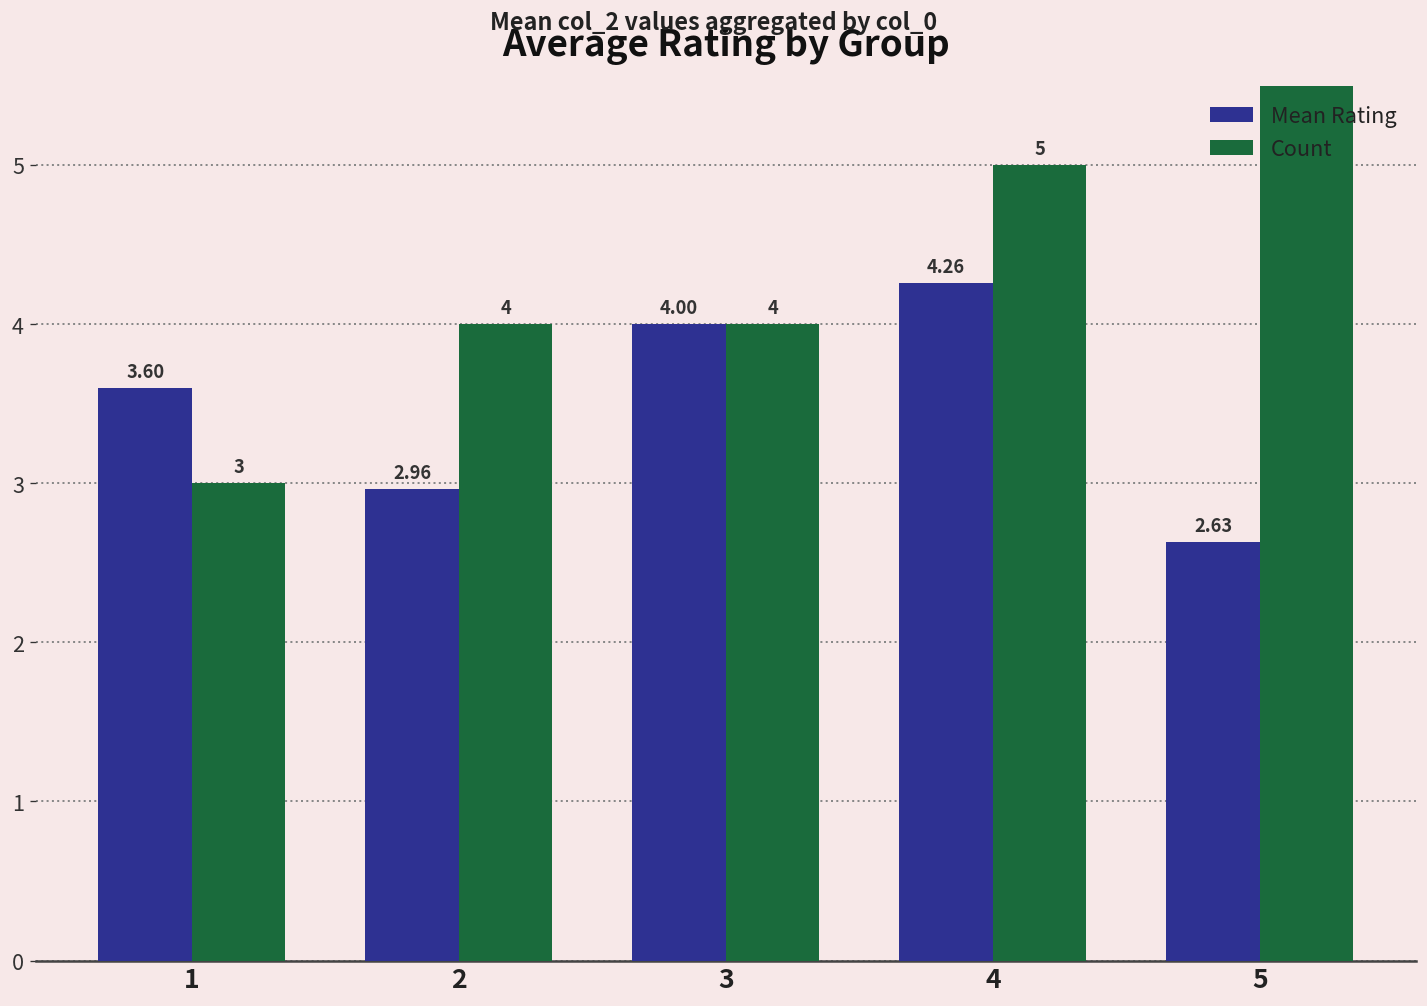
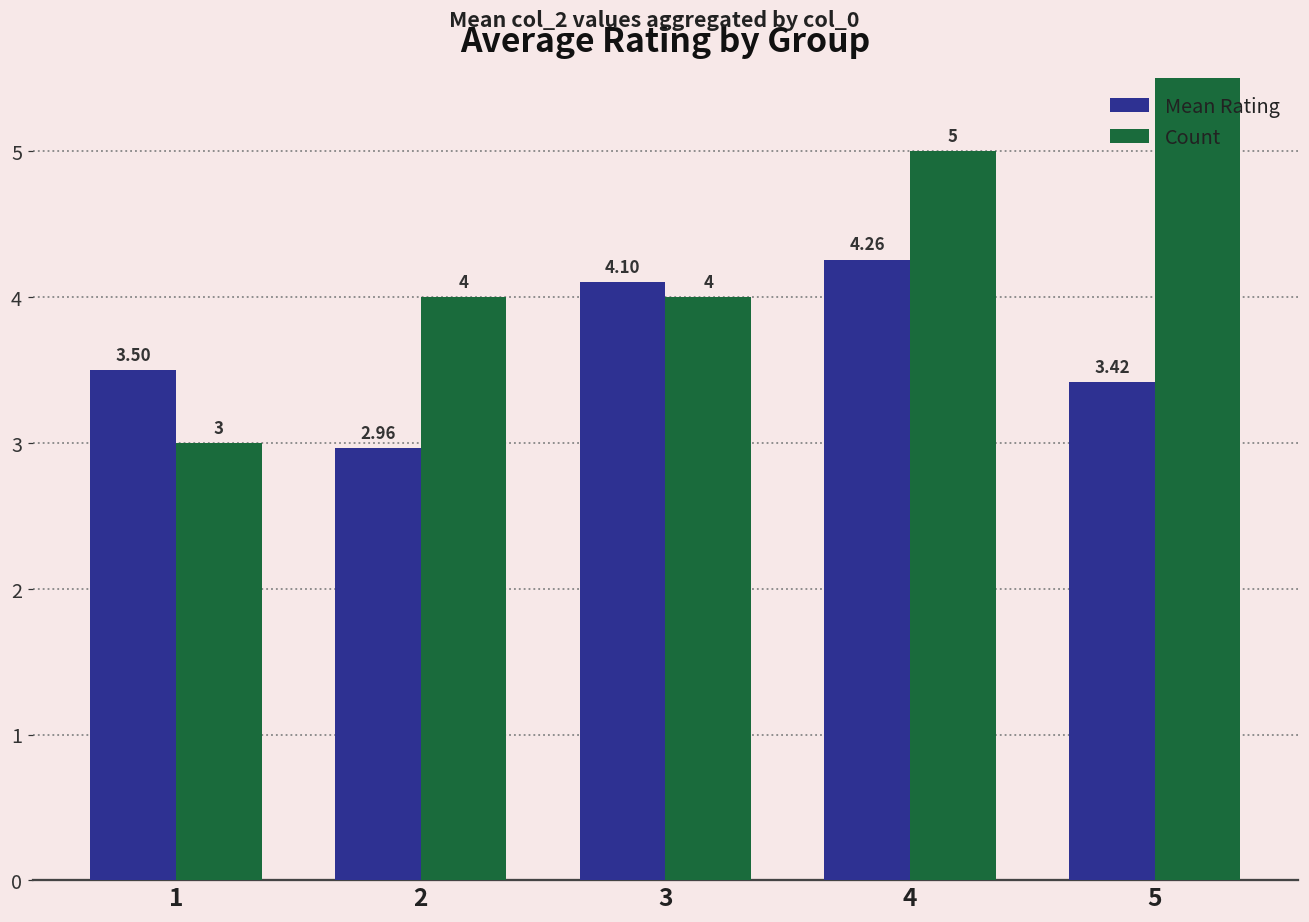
Mean Rating, 1: 3.60 -> 3.50
Mean Rating, 3: 4.00 -> 4.10
Mean Rating, 5: 2.63 -> 3.42
